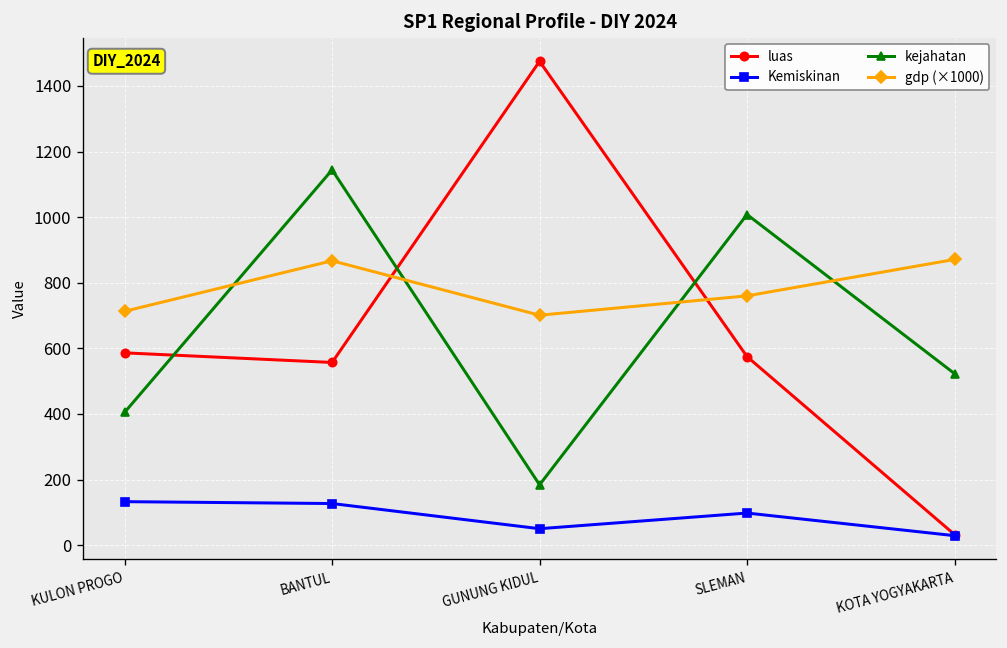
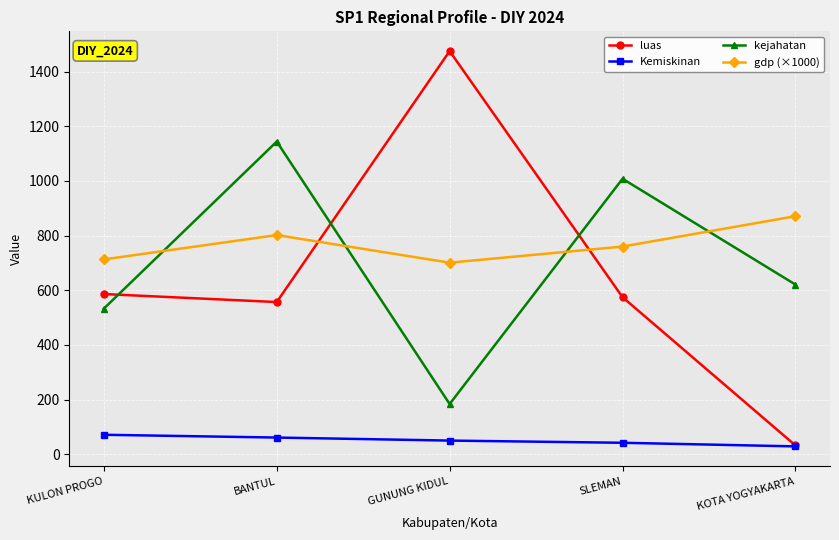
Kemiskinan, KULON PROGO: 130 -> 70
kejahatan, KULON PROGO: 410 -> 530
Kemiskinan, BANTUL: 130 -> 60
gdp (×1000), BANTUL: 870 -> 800
Kemiskinan, SLEMAN: 100 -> 40
kejahatan, KOTA YOGYAKARTA: 520 -> 620
